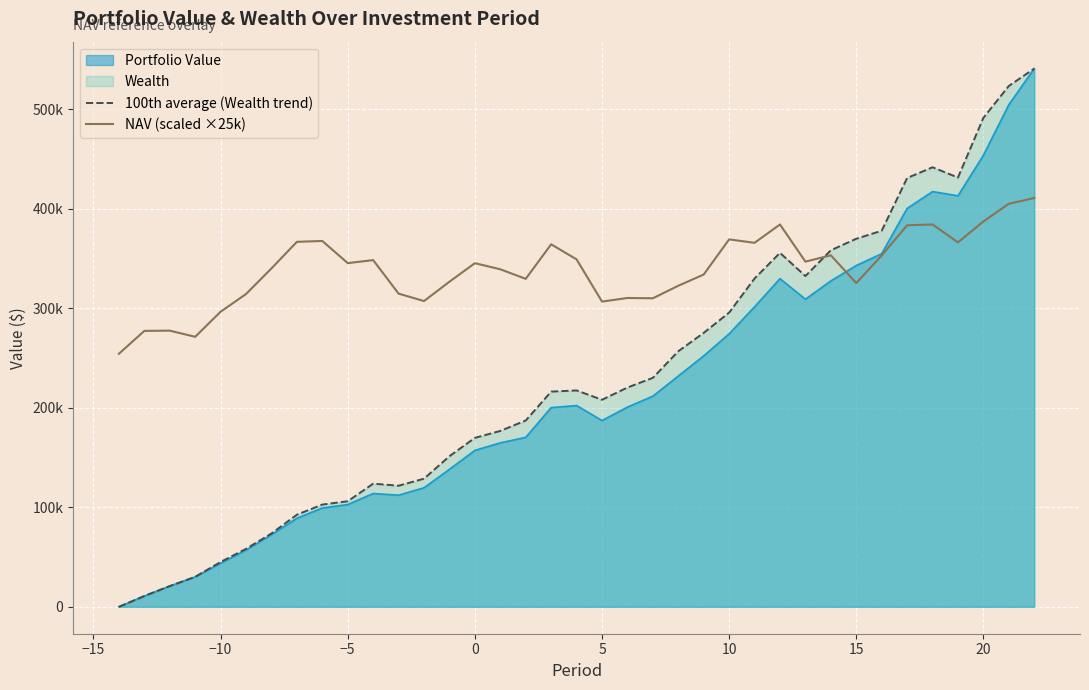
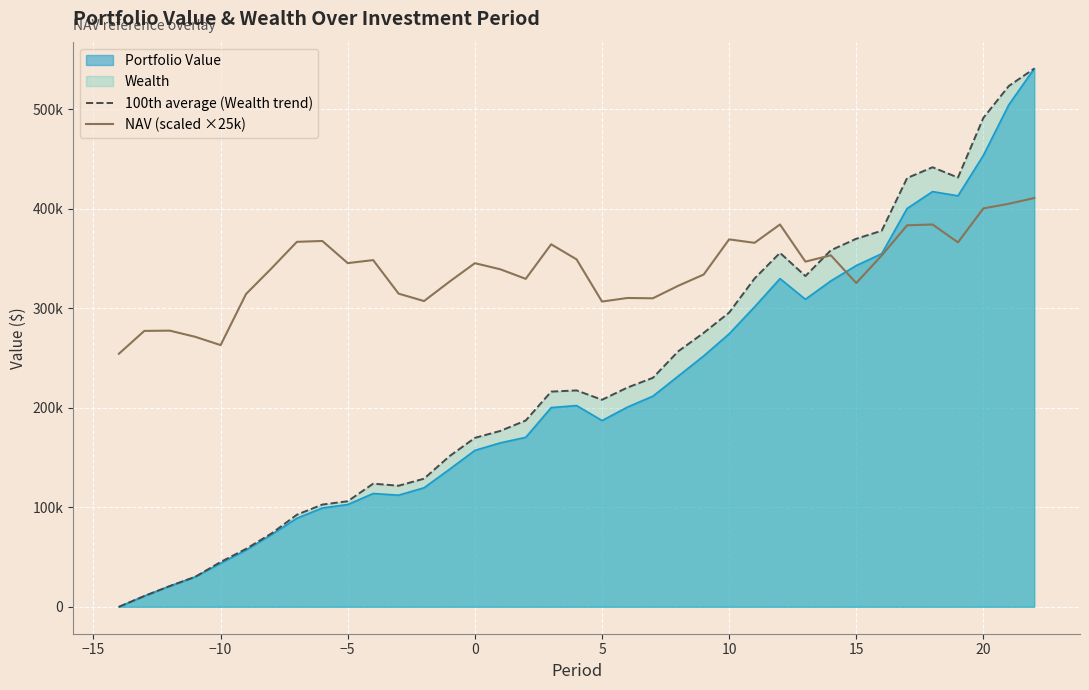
NAV (scaled ×25k), −10: 300000 -> 260000
NAV (scaled ×25k), 20: 390000 -> 400000
